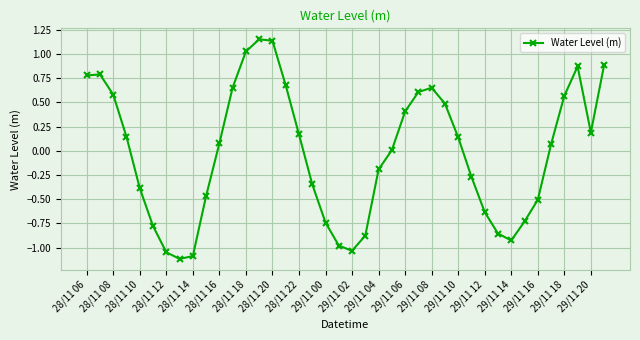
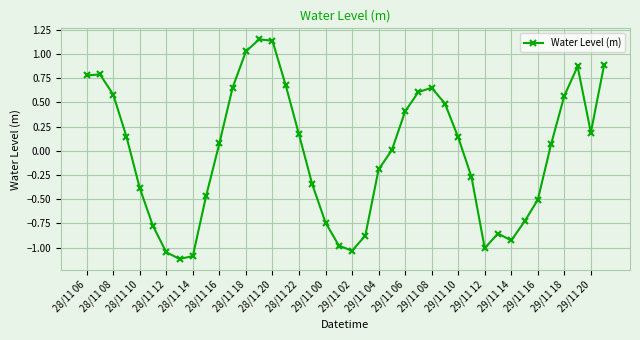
29/11 12: -0.6 -> -1.0
